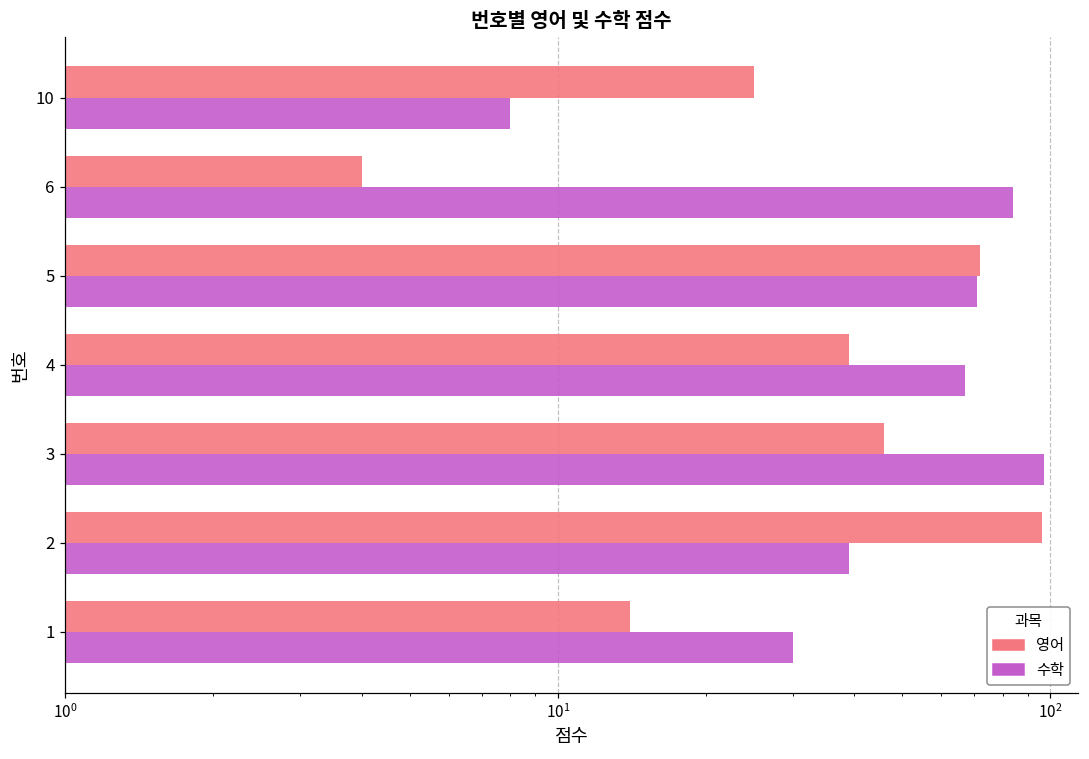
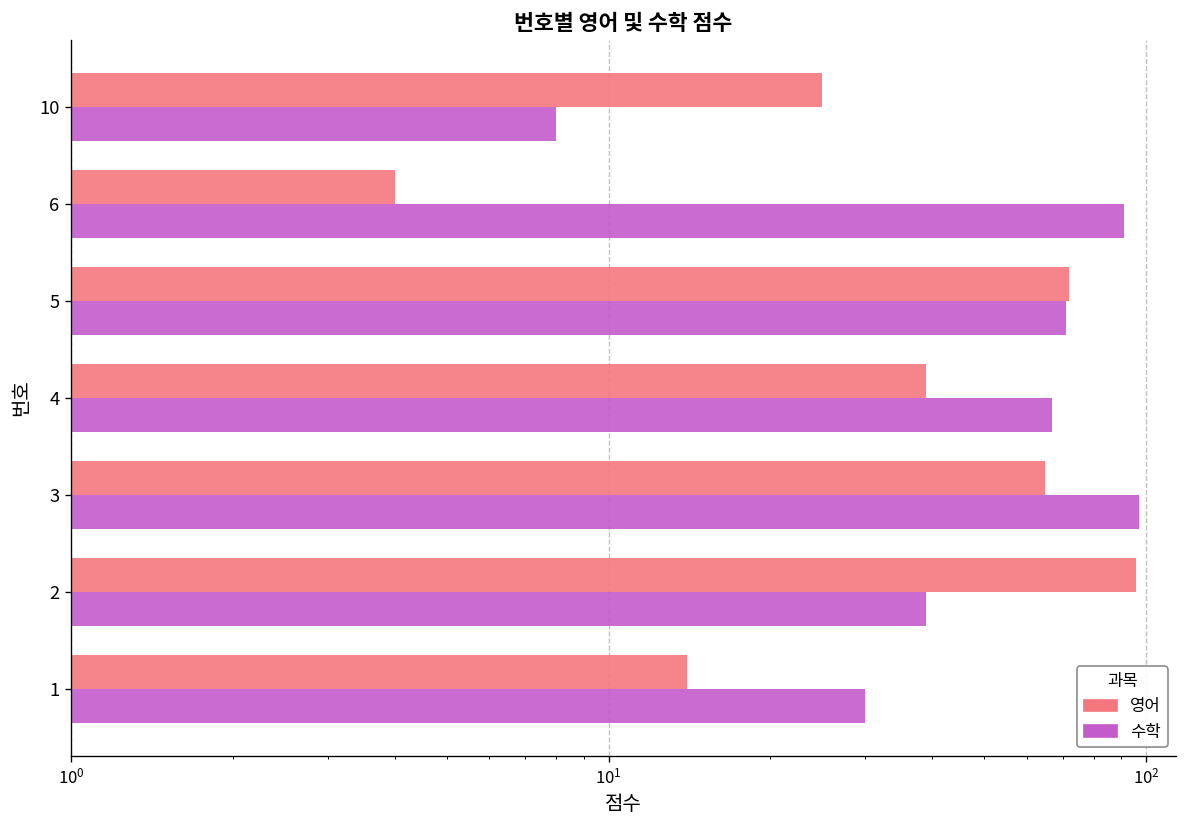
수학, 6: 84 -> 91
영어, 3: 46 -> 65
